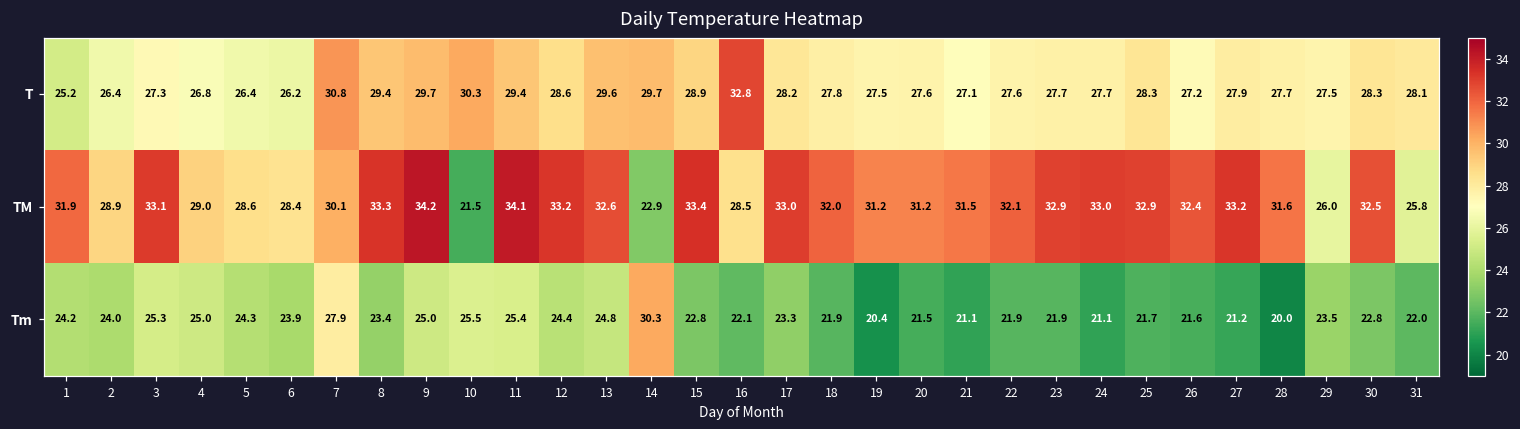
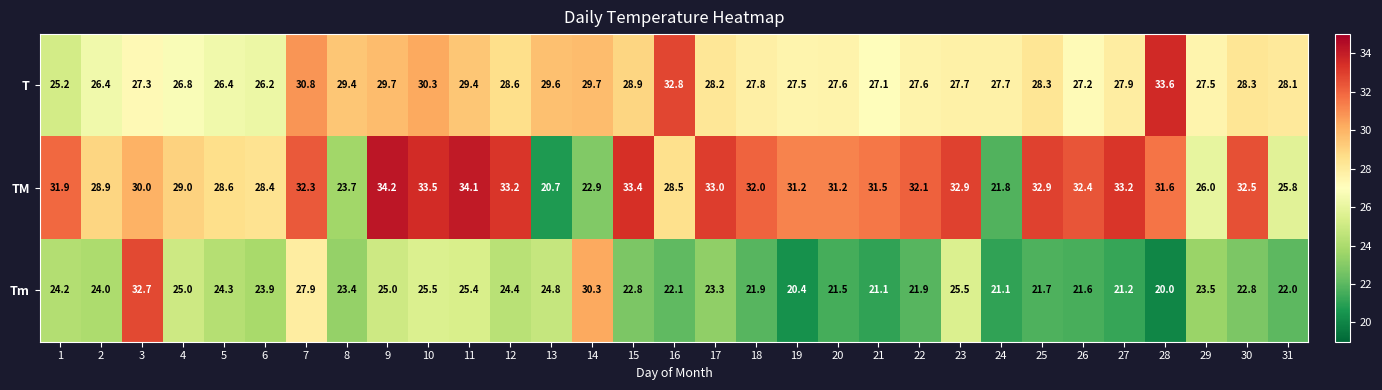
T, 28: 27.7 -> 33.6
TM, 3: 33.1 -> 30.0
TM, 7: 30.1 -> 32.3
TM, 8: 33.3 -> 23.7
TM, 10: 21.5 -> 33.5
TM, 13: 32.6 -> 20.7
TM, 24: 33.0 -> 21.8
Tm, 3: 25.3 -> 32.7
Tm, 23: 21.9 -> 25.5
